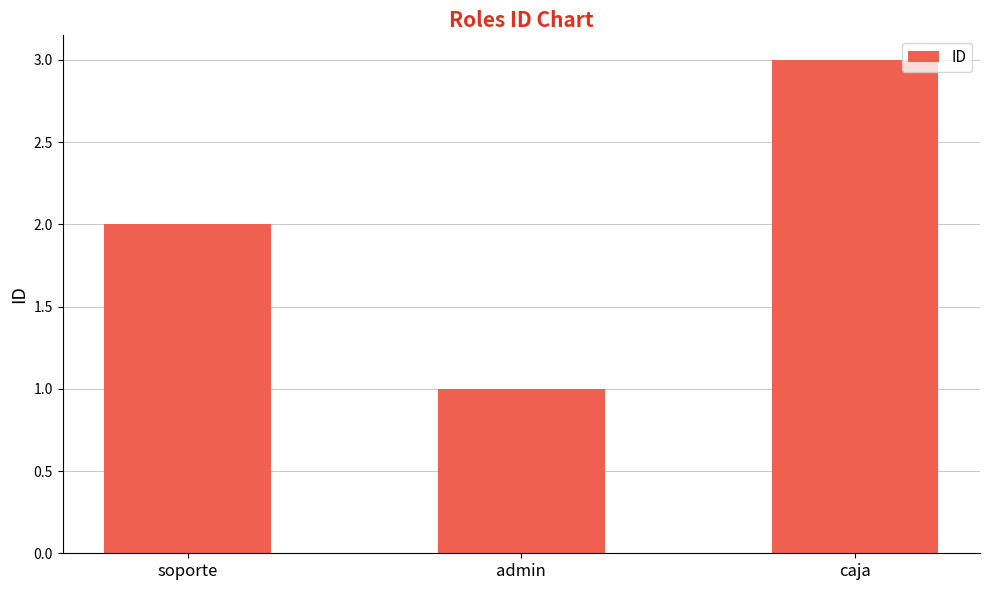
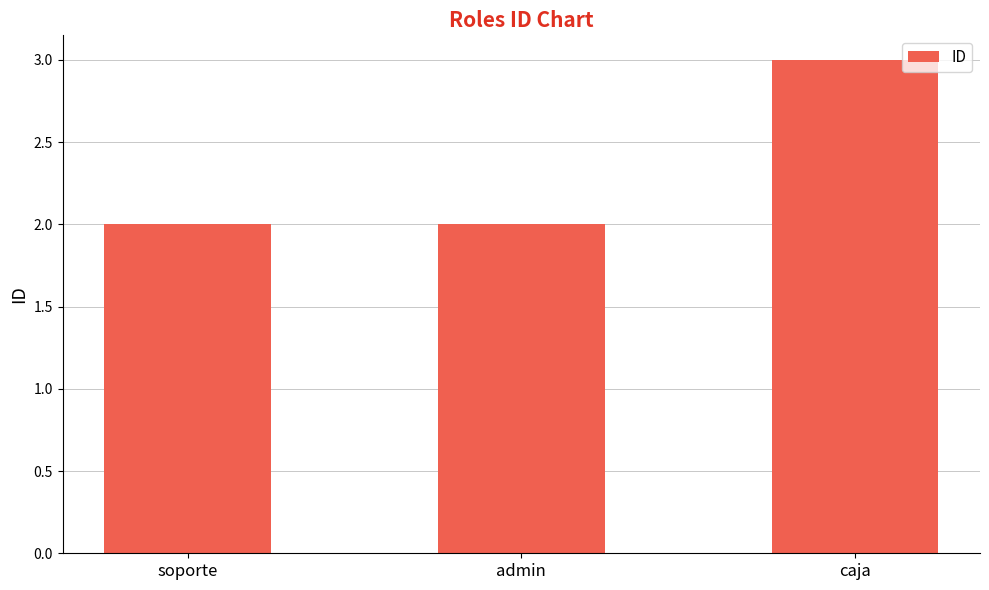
admin: 1 -> 2
